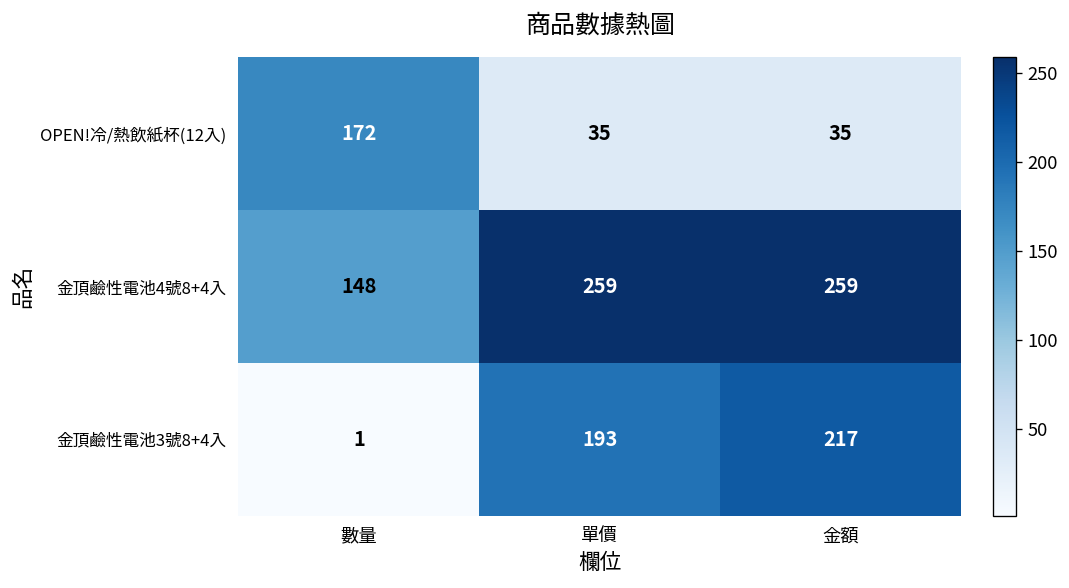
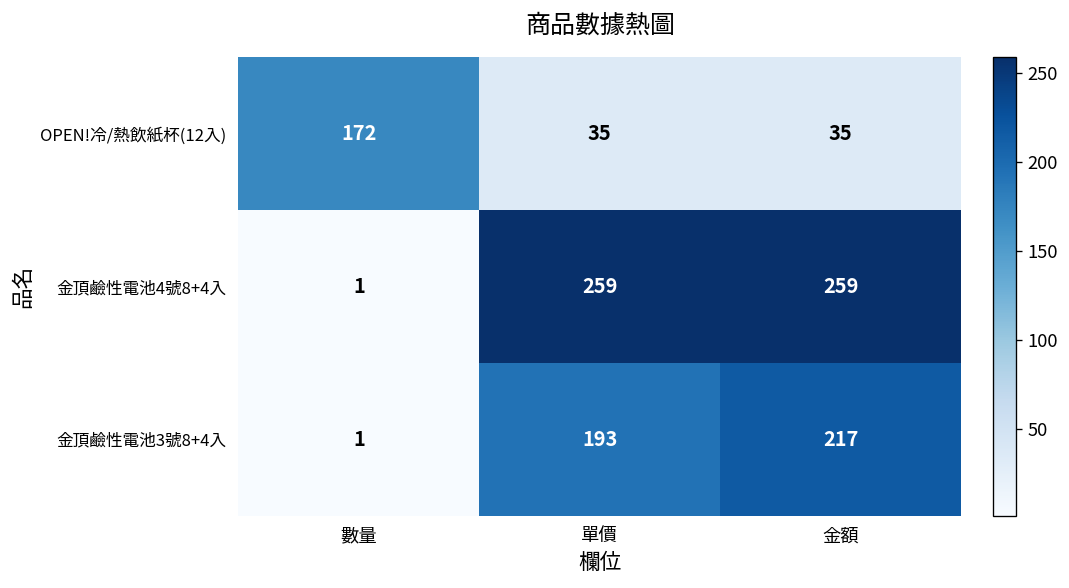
金頂鹼性電池4號8+4入, 數量: 148 -> 1
